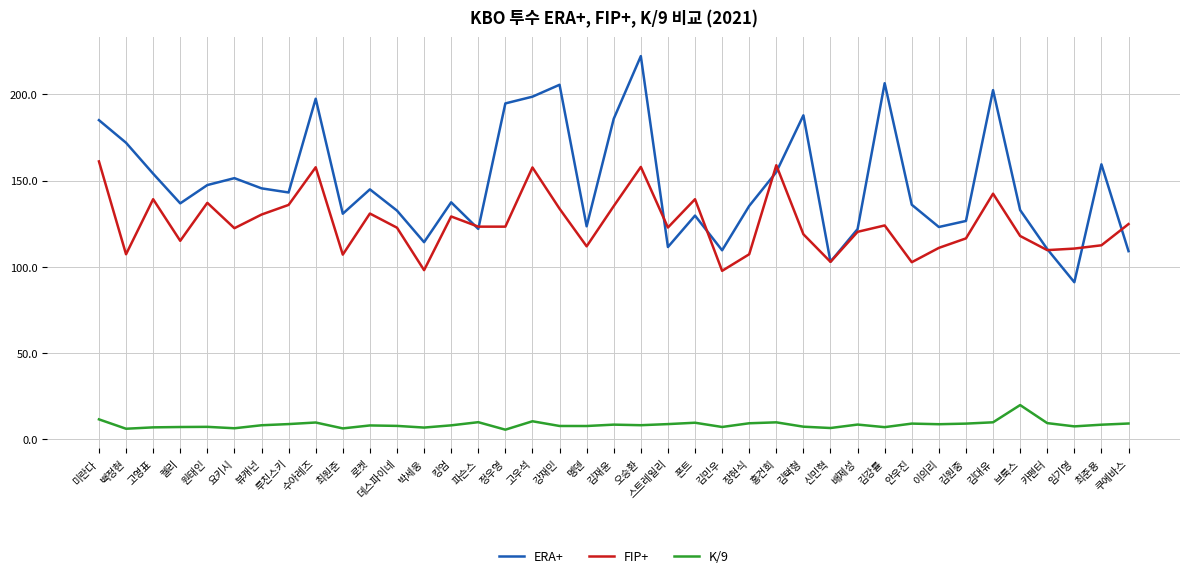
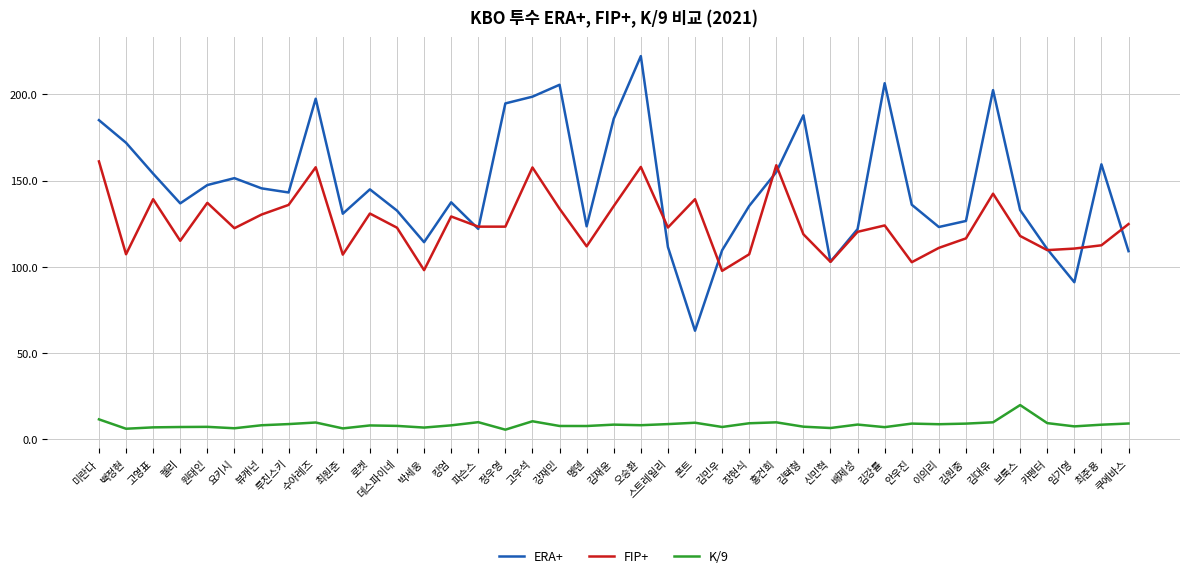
ERA+, 폰트: 130 -> 63
